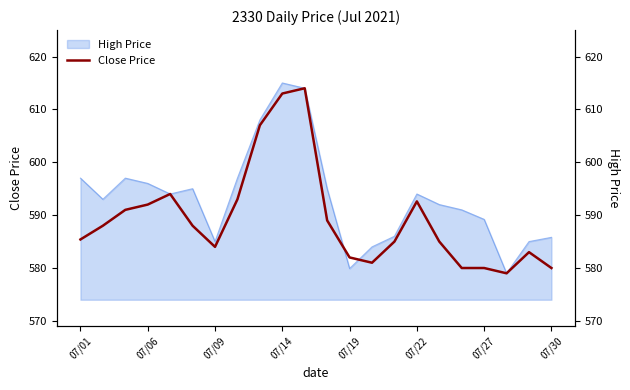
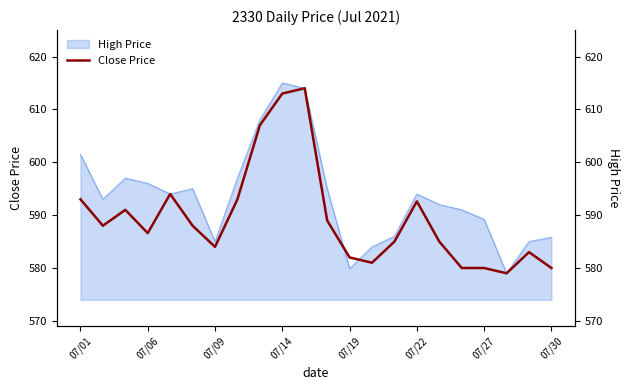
High Price, 07/01: 597 -> 602
Close Price, 07/01: 585 -> 593
Close Price, 07/06: 592 -> 587
